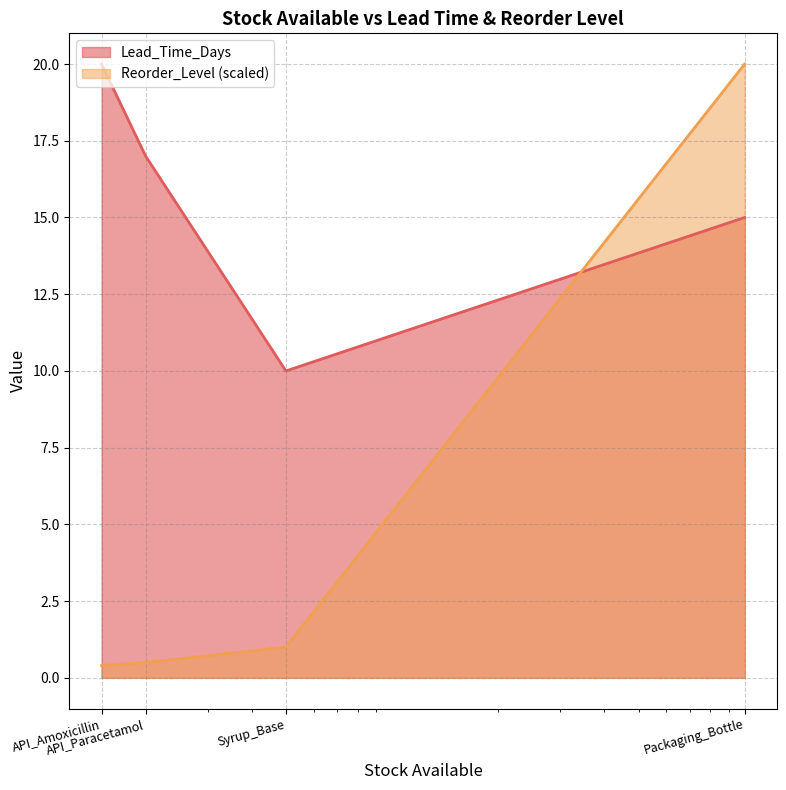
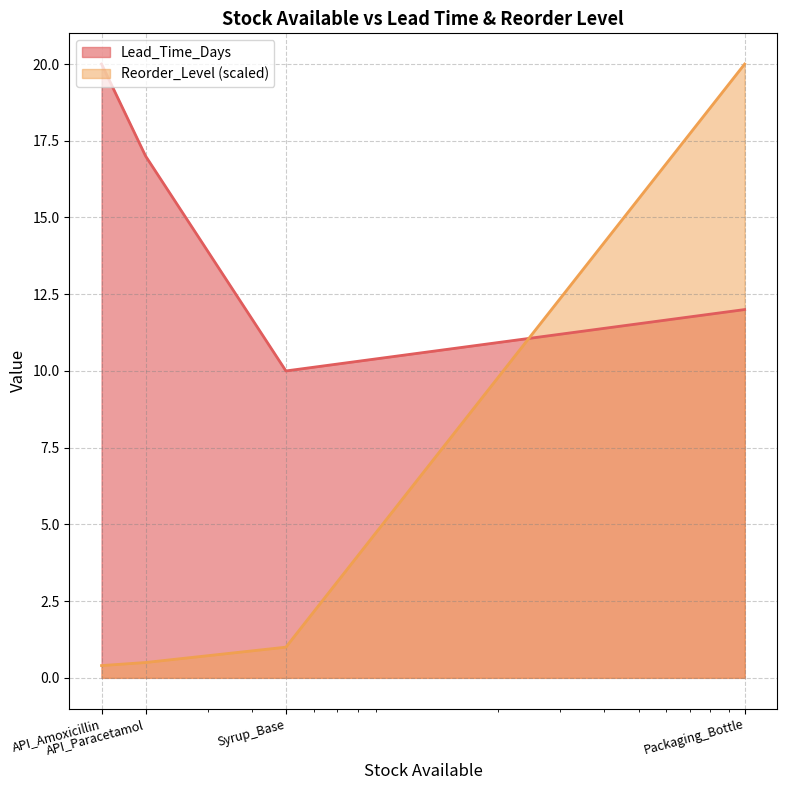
Lead_Time_Days, Packaging_Bottle: 15 -> 12
